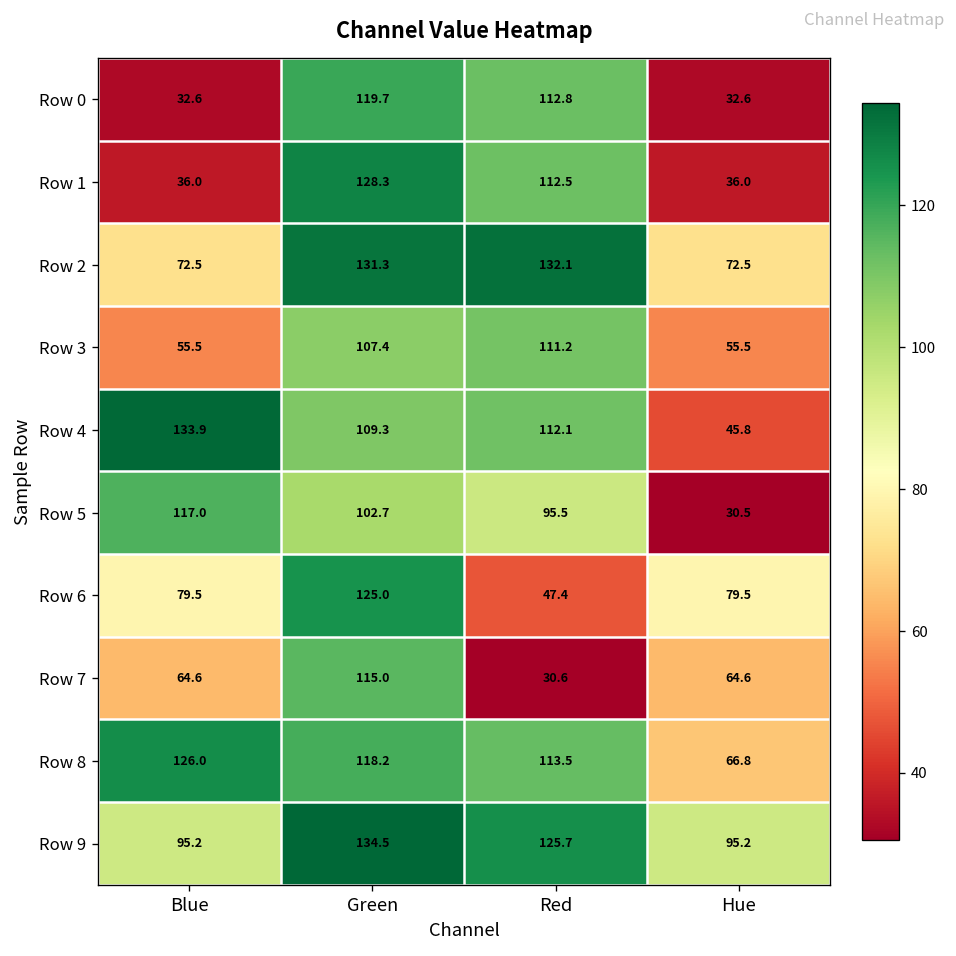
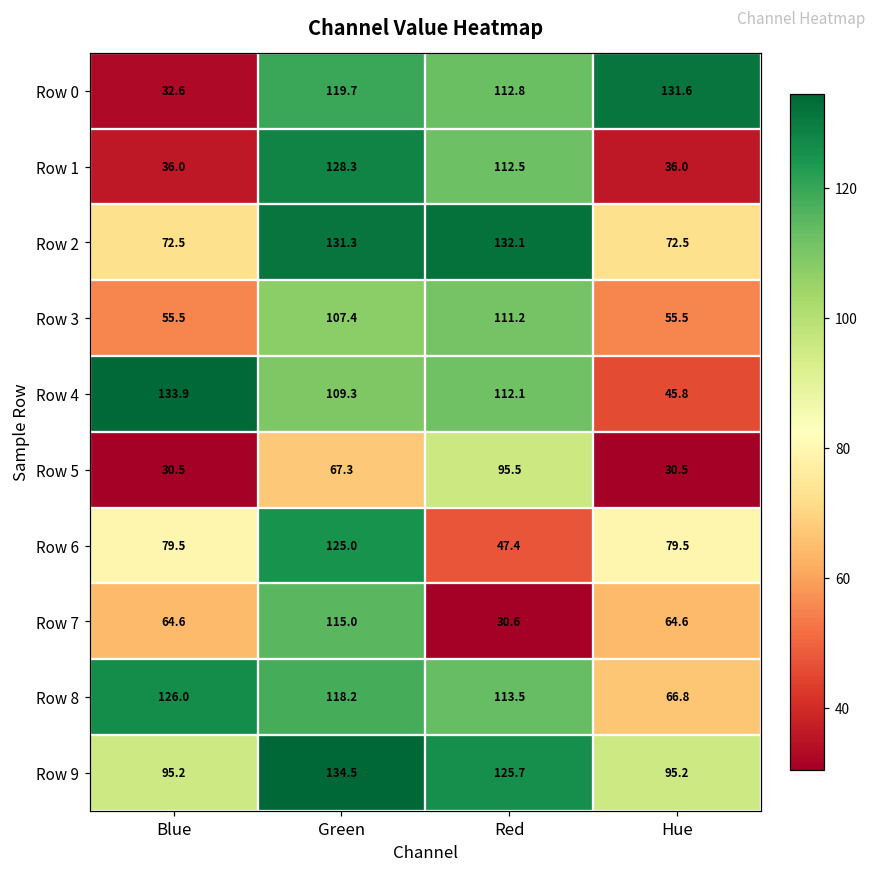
Row 0, Hue: 32.6 -> 131.6
Row 5, Blue: 117.0 -> 30.5
Row 5, Green: 102.7 -> 67.3
